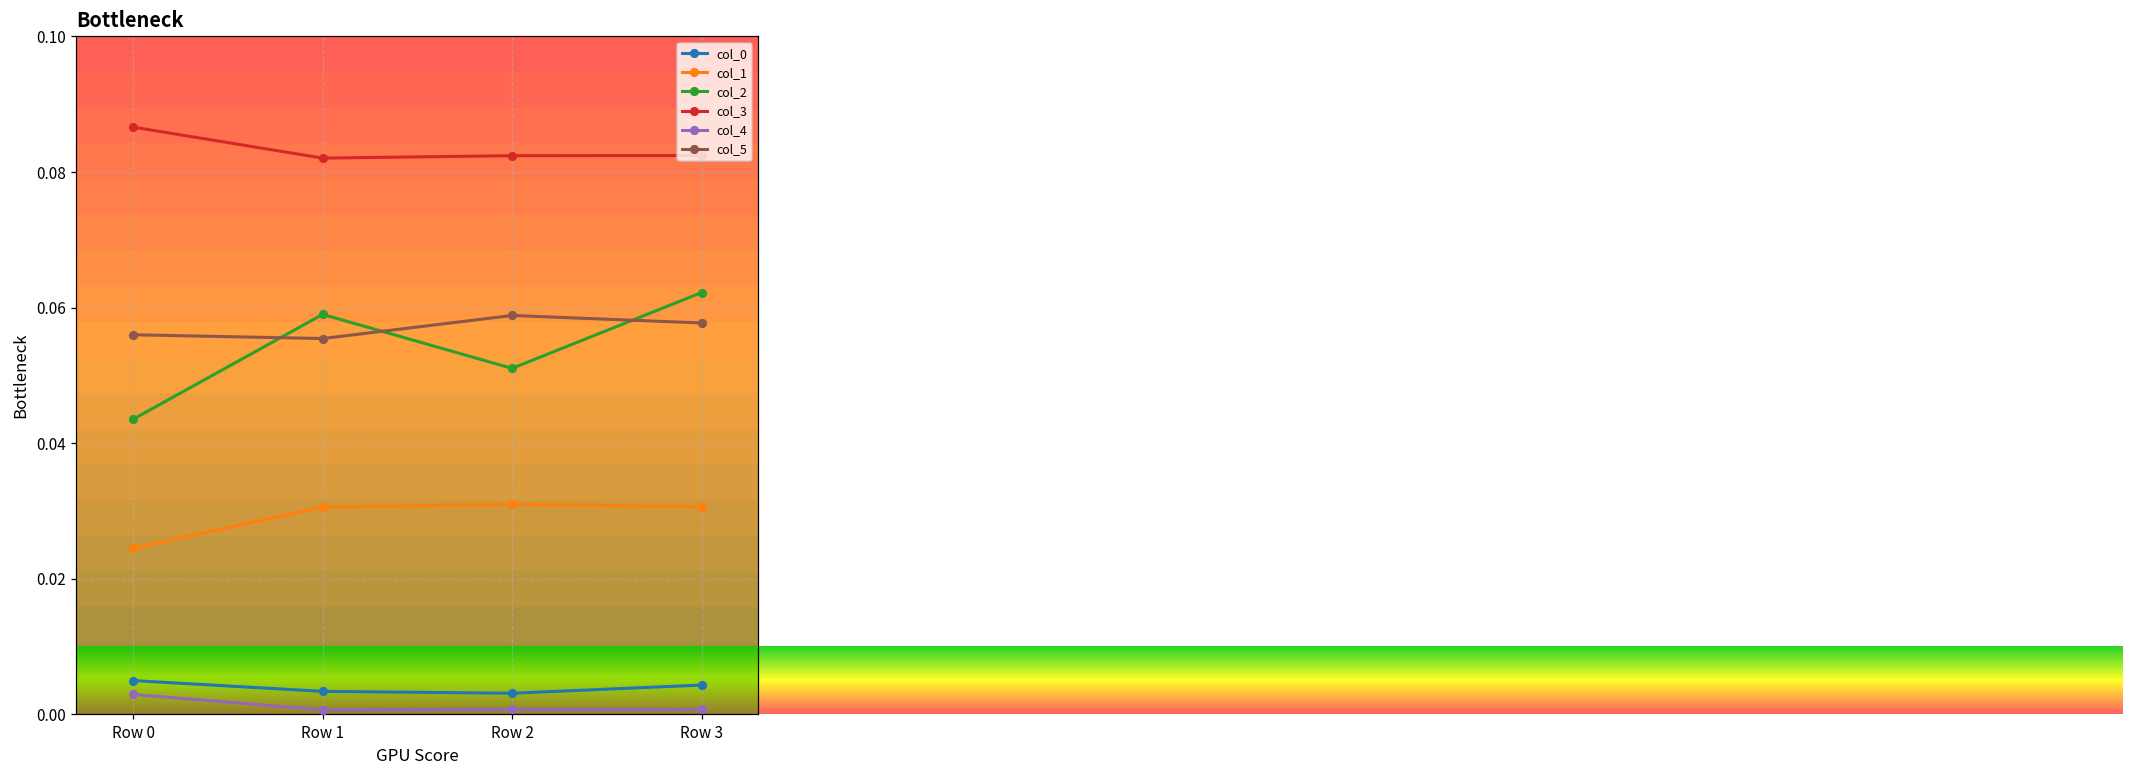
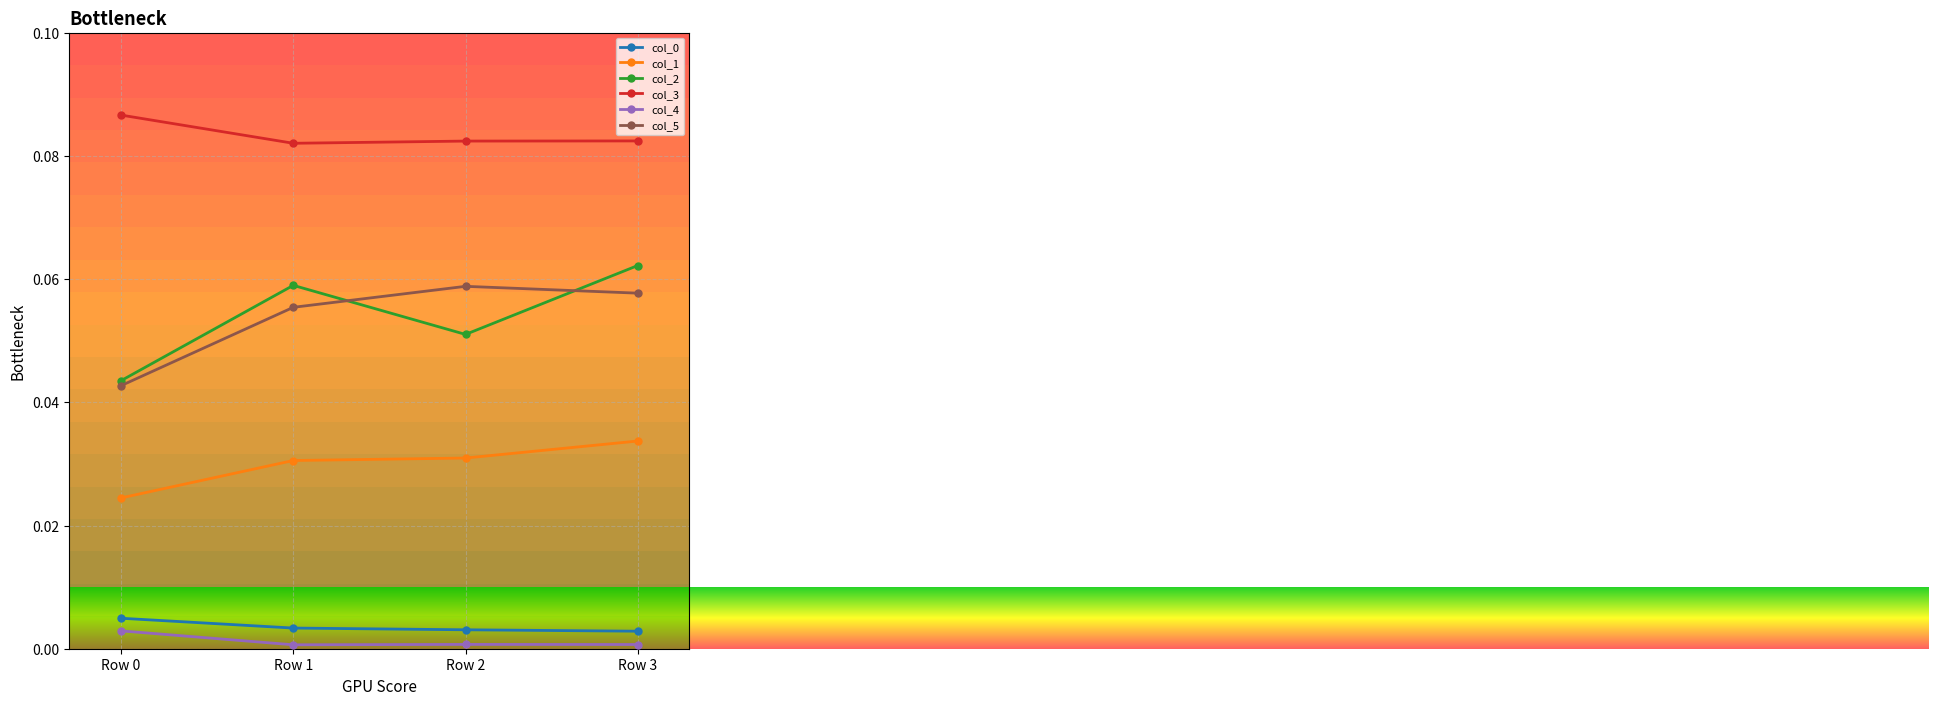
col_5, Row 0: 0.056 -> 0.043
col_0, Row 3: 0.004 -> 0.003
col_1, Row 3: 0.031 -> 0.034
